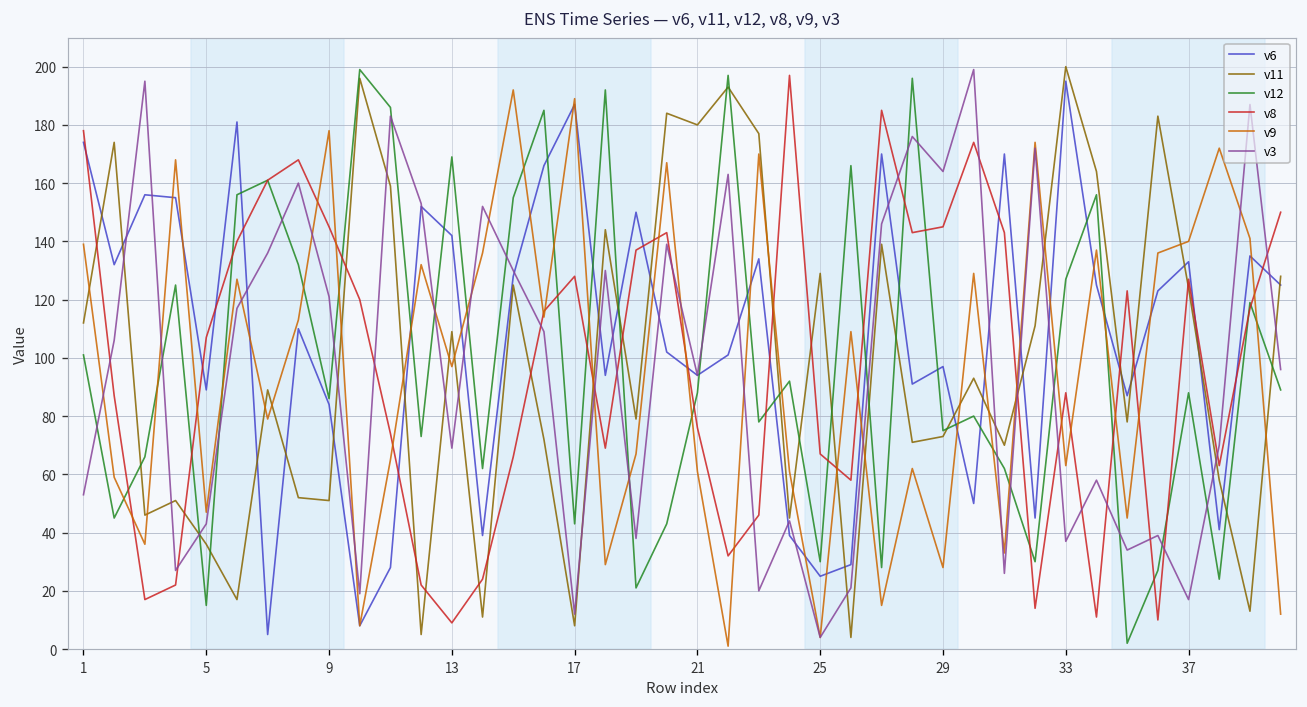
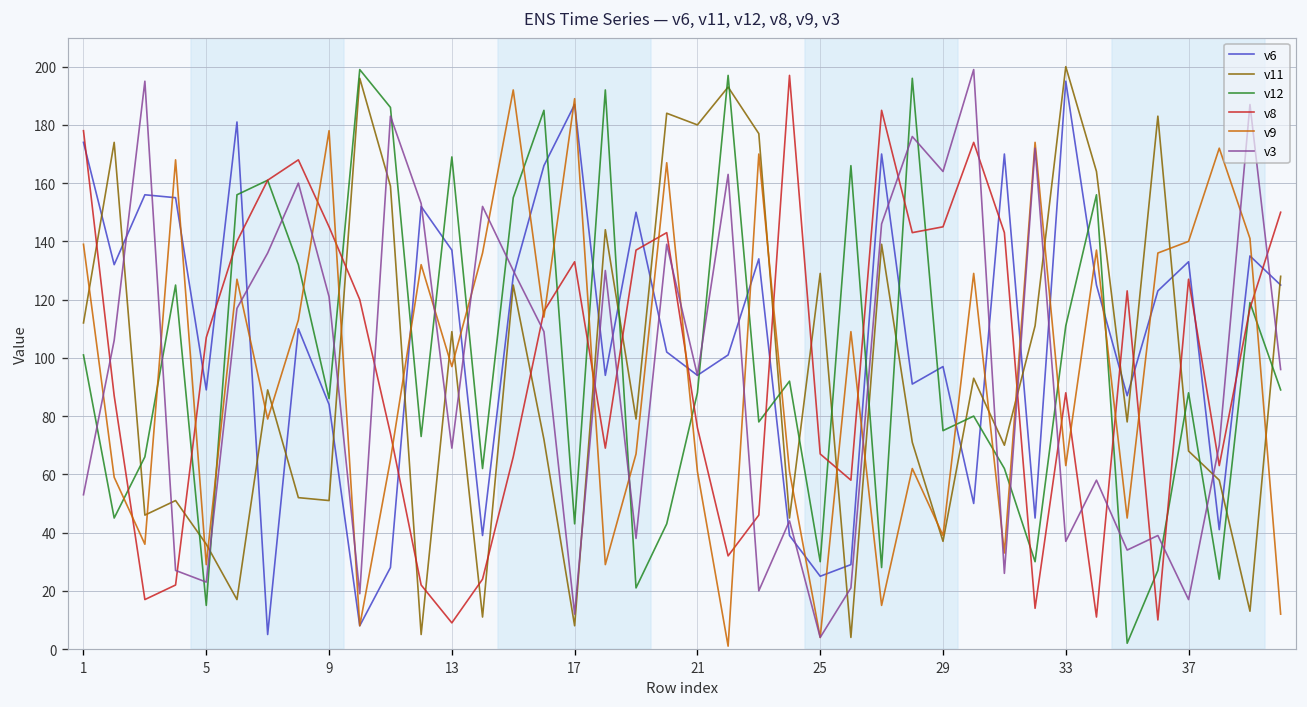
v9, 5: 47 -> 29
v3, 5: 43 -> 23
v6, 13: 142 -> 137
v8, 17: 128 -> 133
v11, 29: 73 -> 37
v9, 29: 28 -> 39
v12, 33: 127 -> 111
v11, 37: 124 -> 68
